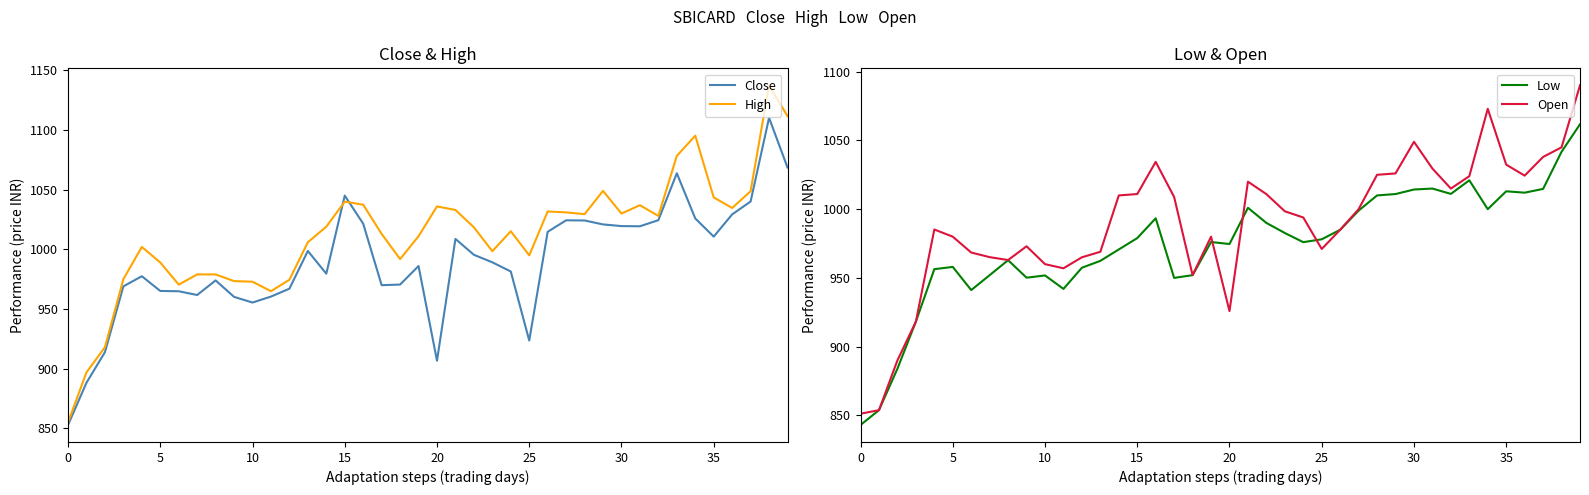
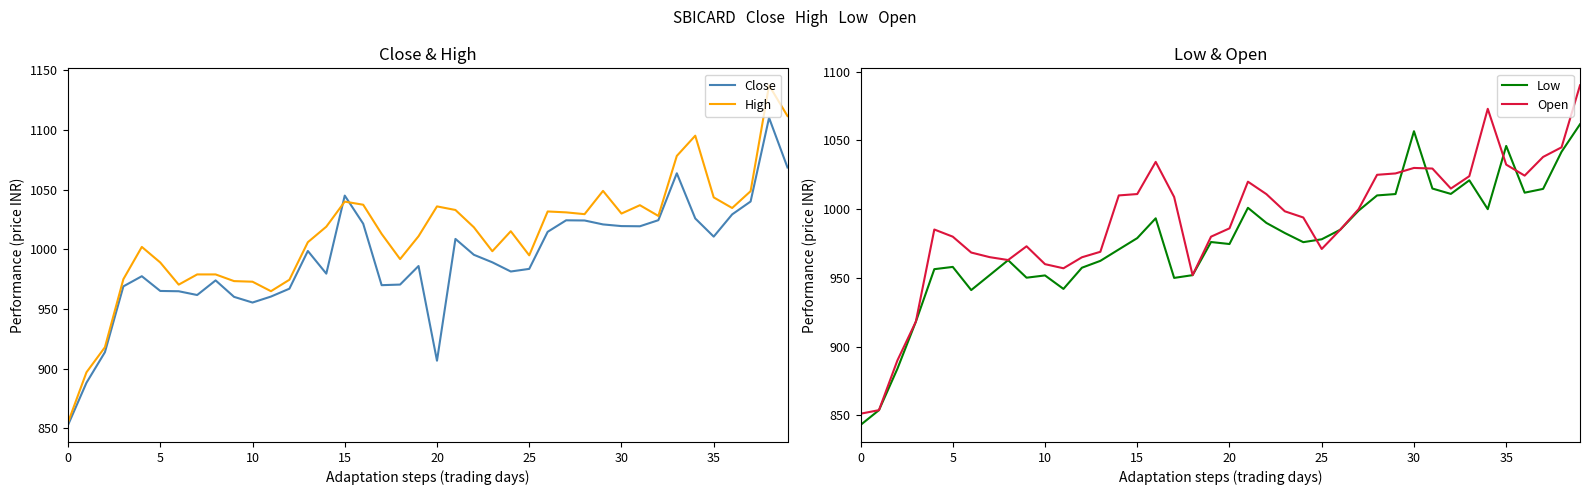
Close & High, Close, 25: 924 -> 984
Low & Open, Open, 20: 926 -> 986
Low & Open, Low, 30: 1014 -> 1057
Low & Open, Open, 30: 1049 -> 1030
Low & Open, Low, 35: 1013 -> 1046
